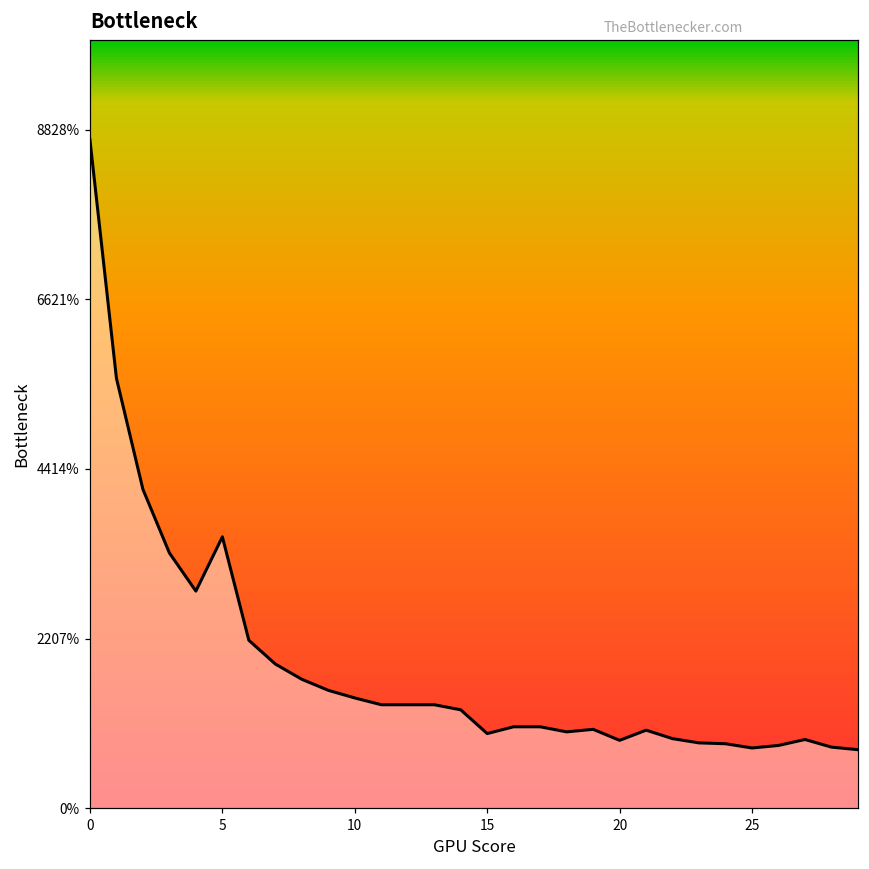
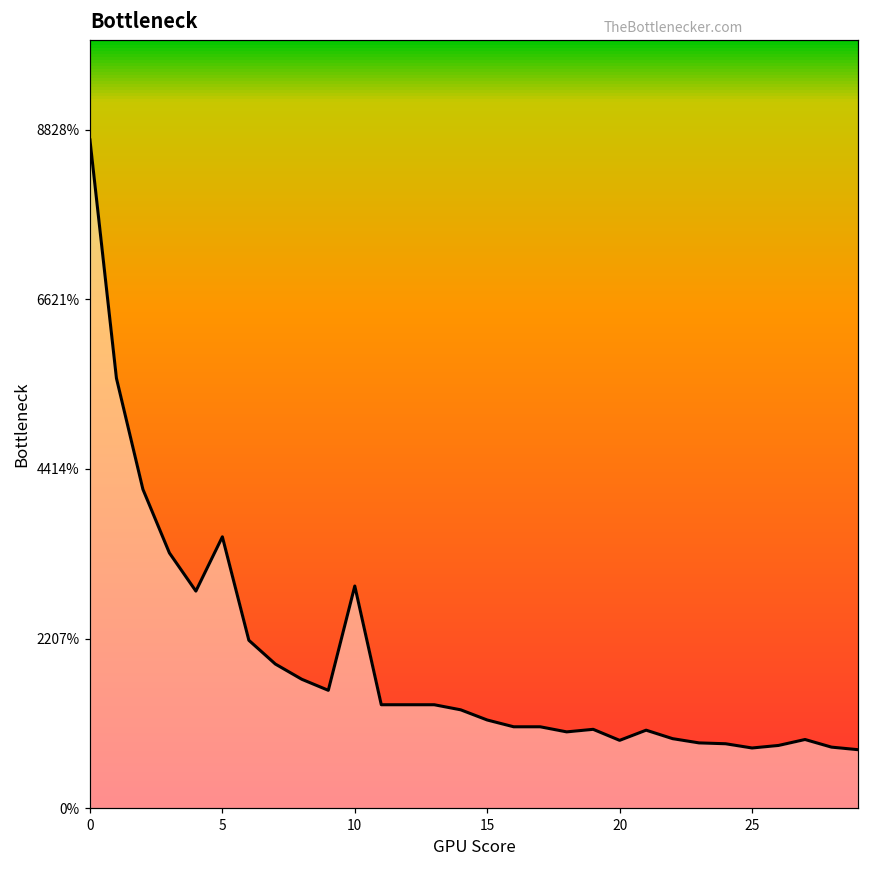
10: 1400% -> 2900%
15: 1000% -> 1100%
